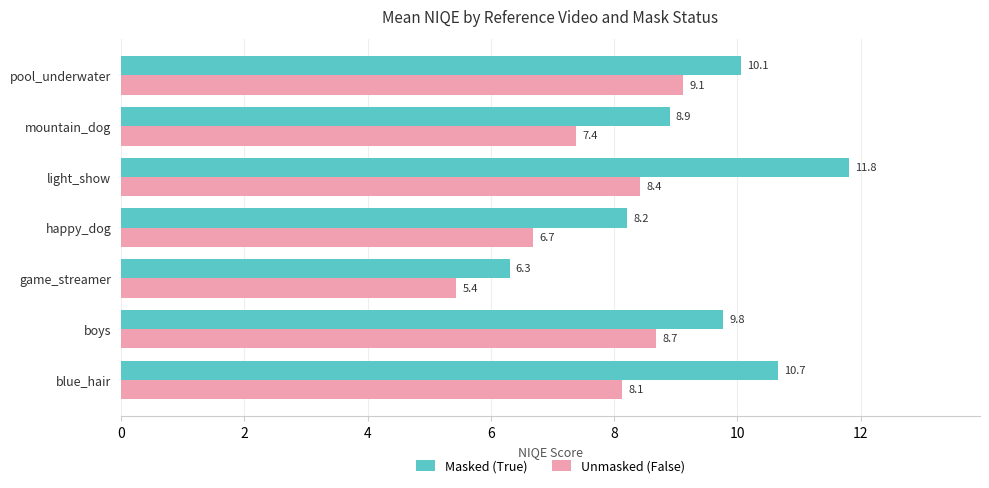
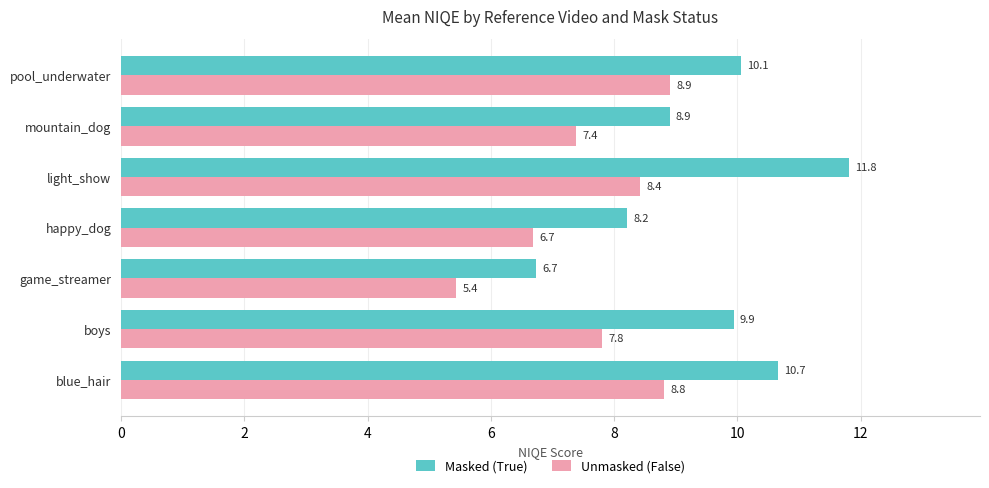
Unmasked (False), pool_underwater: 9.1 -> 8.9
Masked (True), game_streamer: 6.3 -> 6.7
Masked (True), boys: 9.8 -> 9.9
Unmasked (False), boys: 8.7 -> 7.8
Unmasked (False), blue_hair: 8.1 -> 8.8
